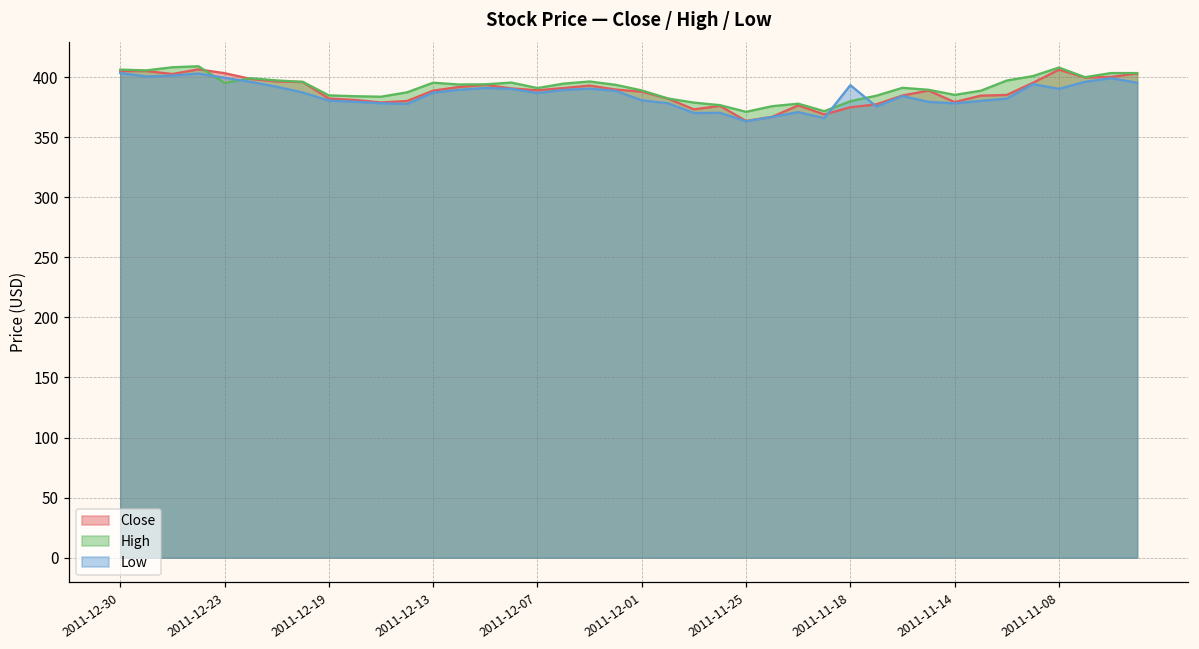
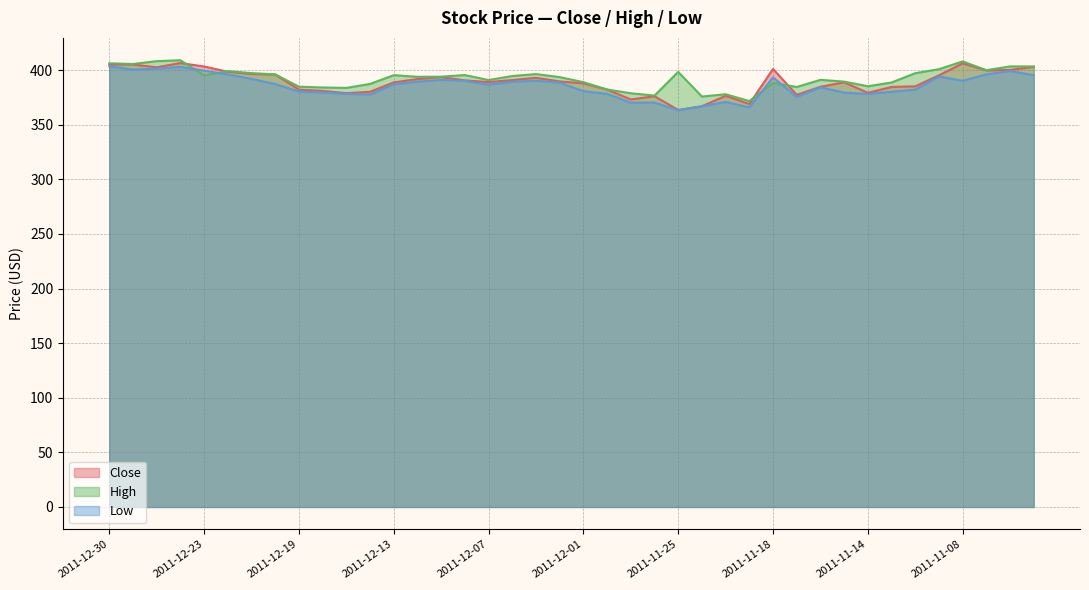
High, 2011-11-25: 371 -> 398
Close, 2011-11-18: 375 -> 401
High, 2011-11-18: 380 -> 388
